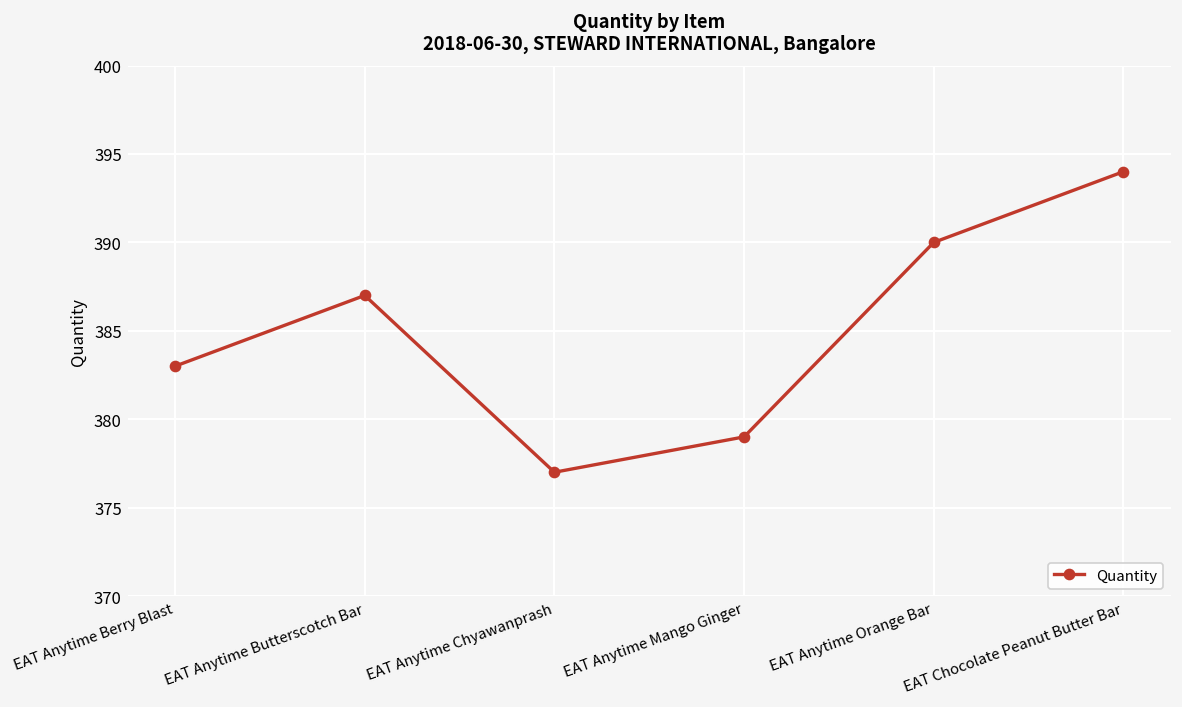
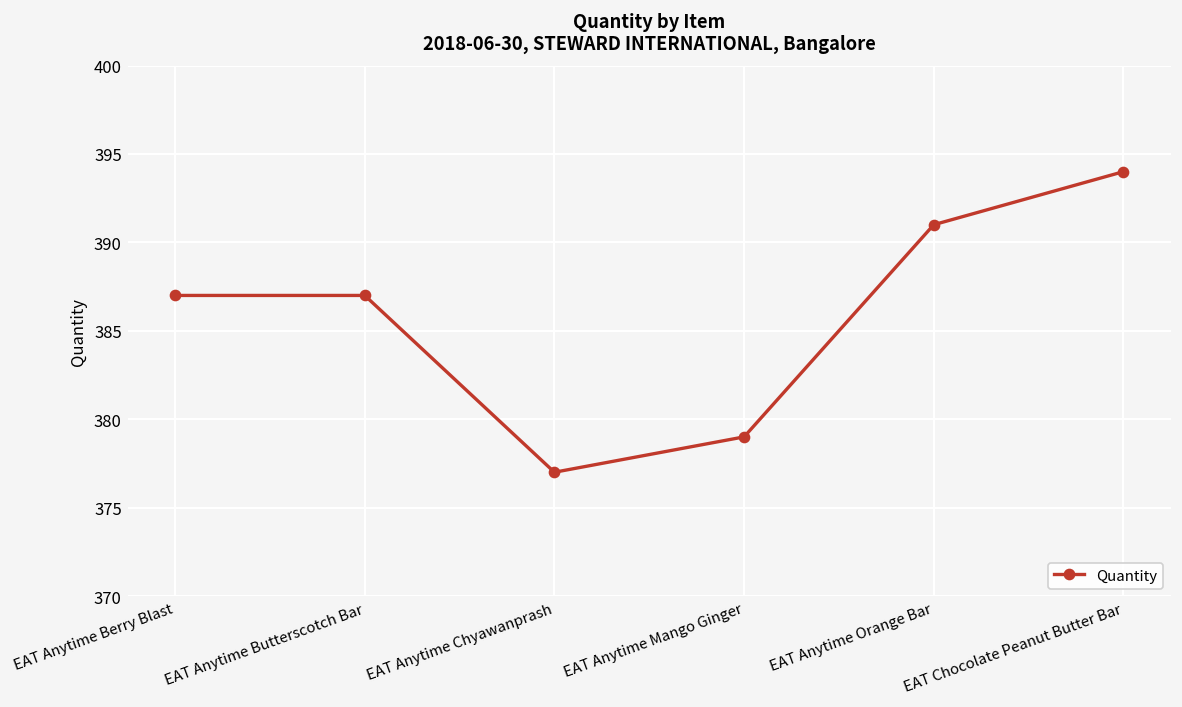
EAT Anytime Berry Blast: 383 -> 387
EAT Anytime Orange Bar: 390 -> 391
